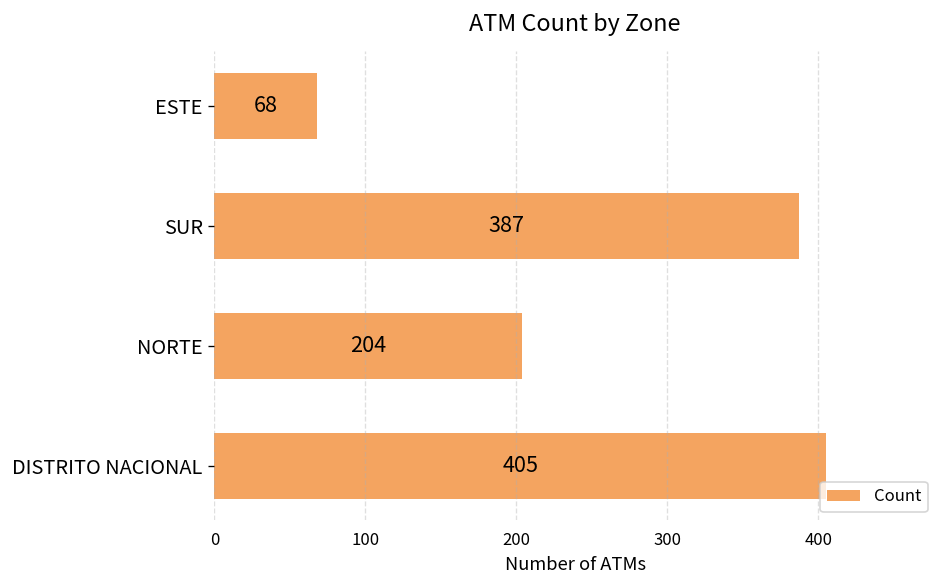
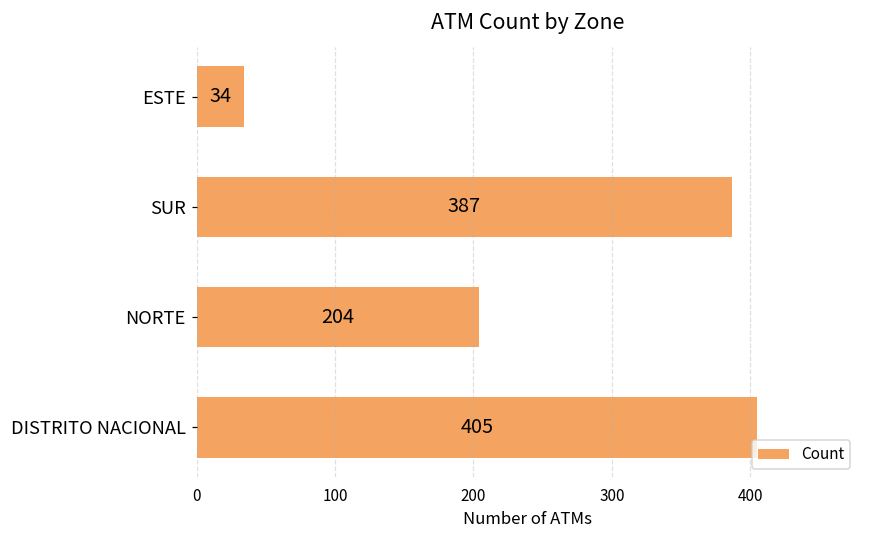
ESTE: 68 -> 34
